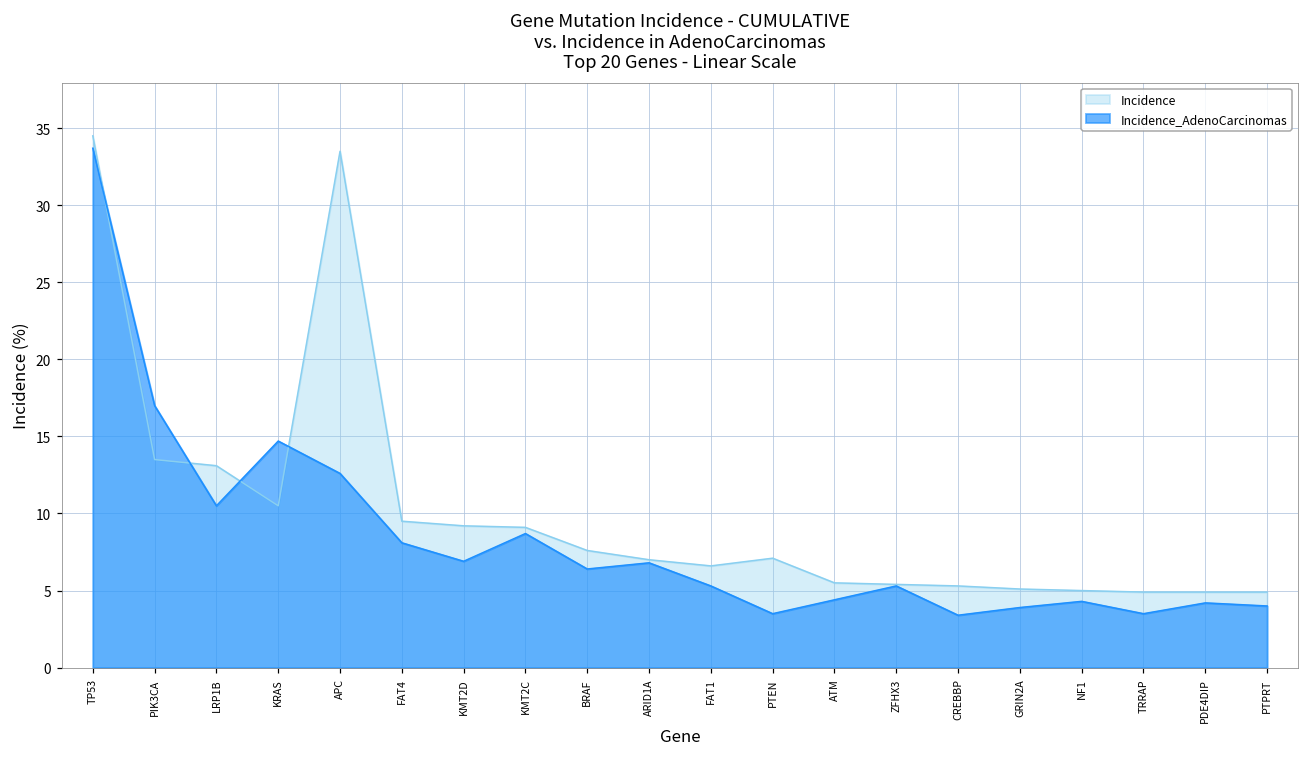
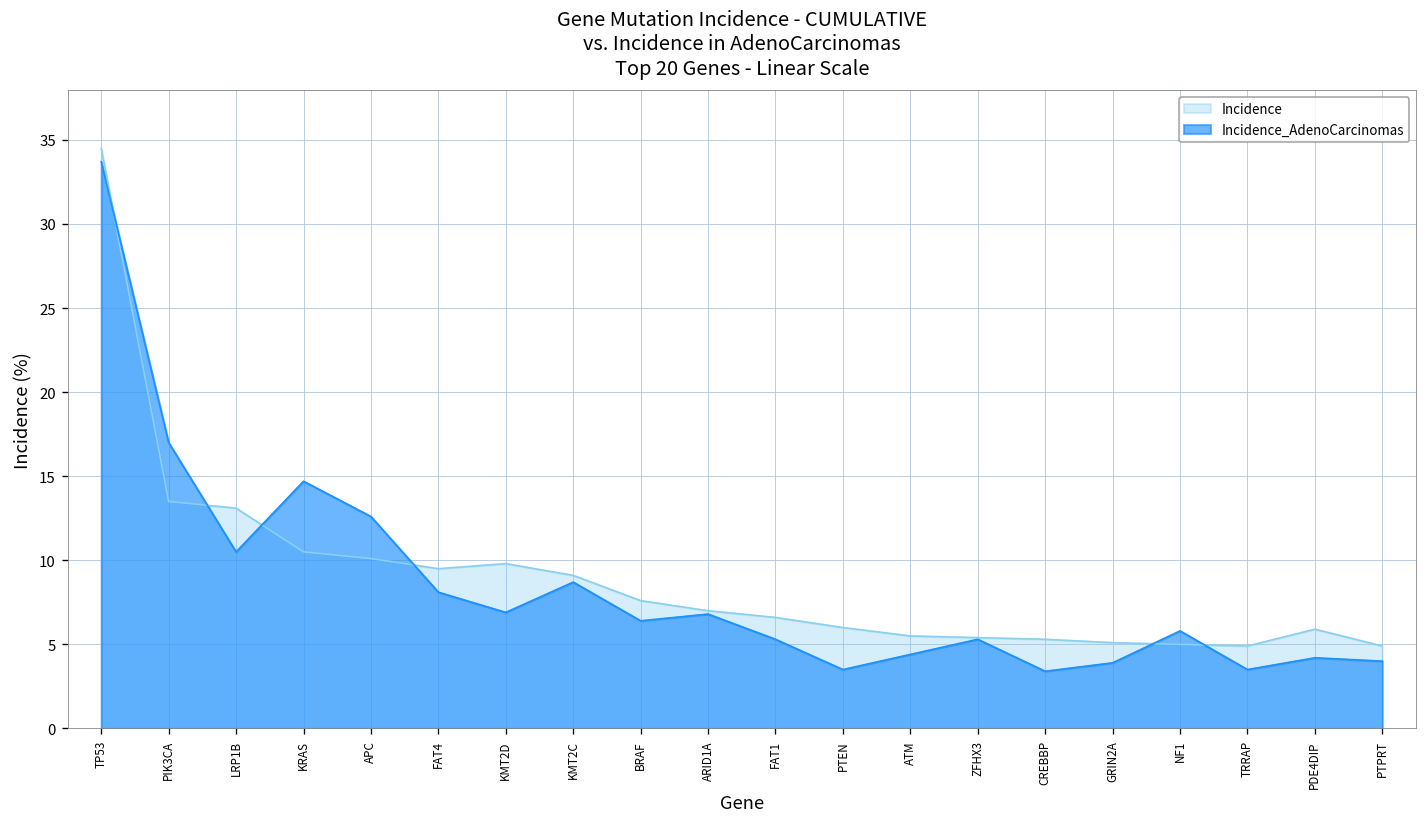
Incidence, APC: 33.5 -> 10.1
Incidence, KMT2D: 9.2 -> 9.8
Incidence, PTEN: 7.1 -> 6.0
Incidence_AdenoCarcinomas, NF1: 4.3 -> 5.8
Incidence, PDE4DIP: 4.9 -> 5.9
